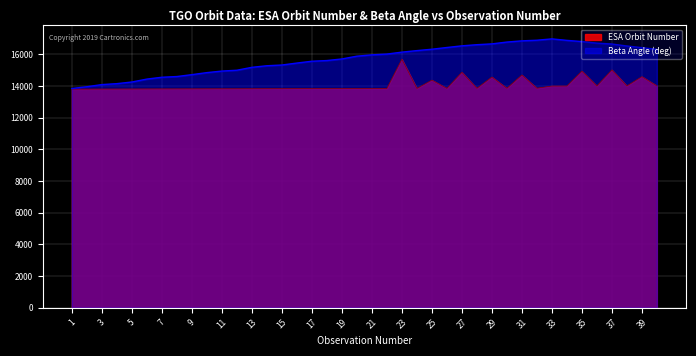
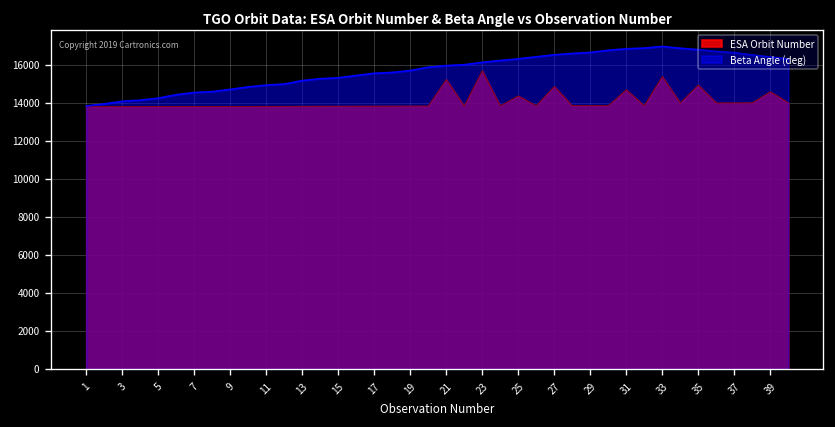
ESA Orbit Number, 21: 13800 -> 15200
ESA Orbit Number, 29: 14600 -> 13900
ESA Orbit Number, 33: 14000 -> 15400
ESA Orbit Number, 37: 15000 -> 14000
